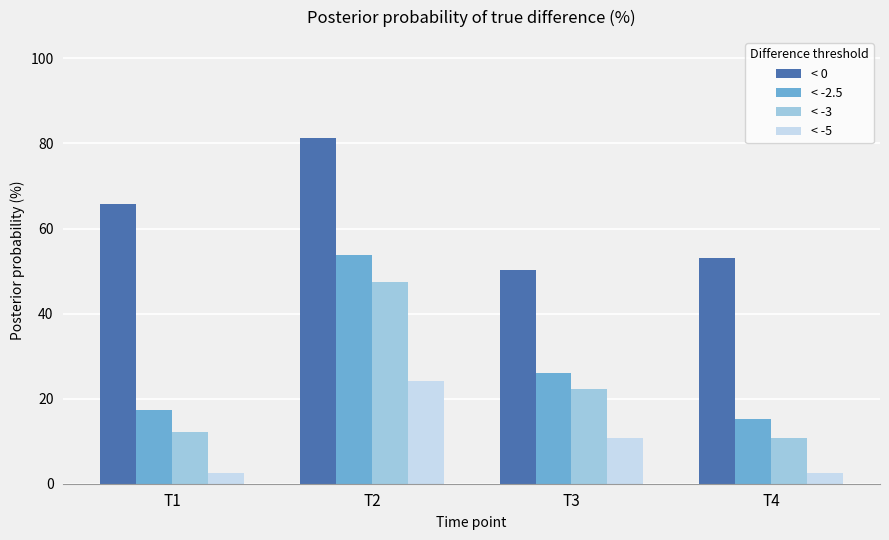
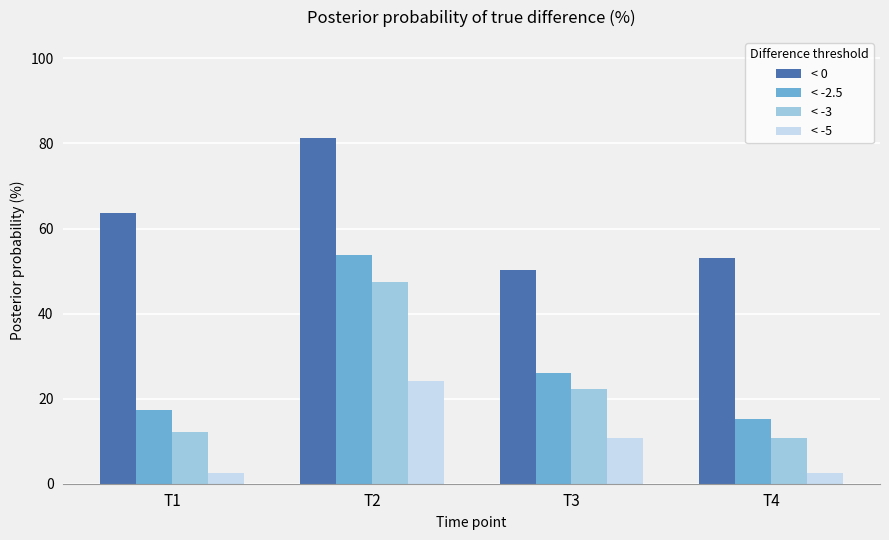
< 0, T1: 66 -> 64
